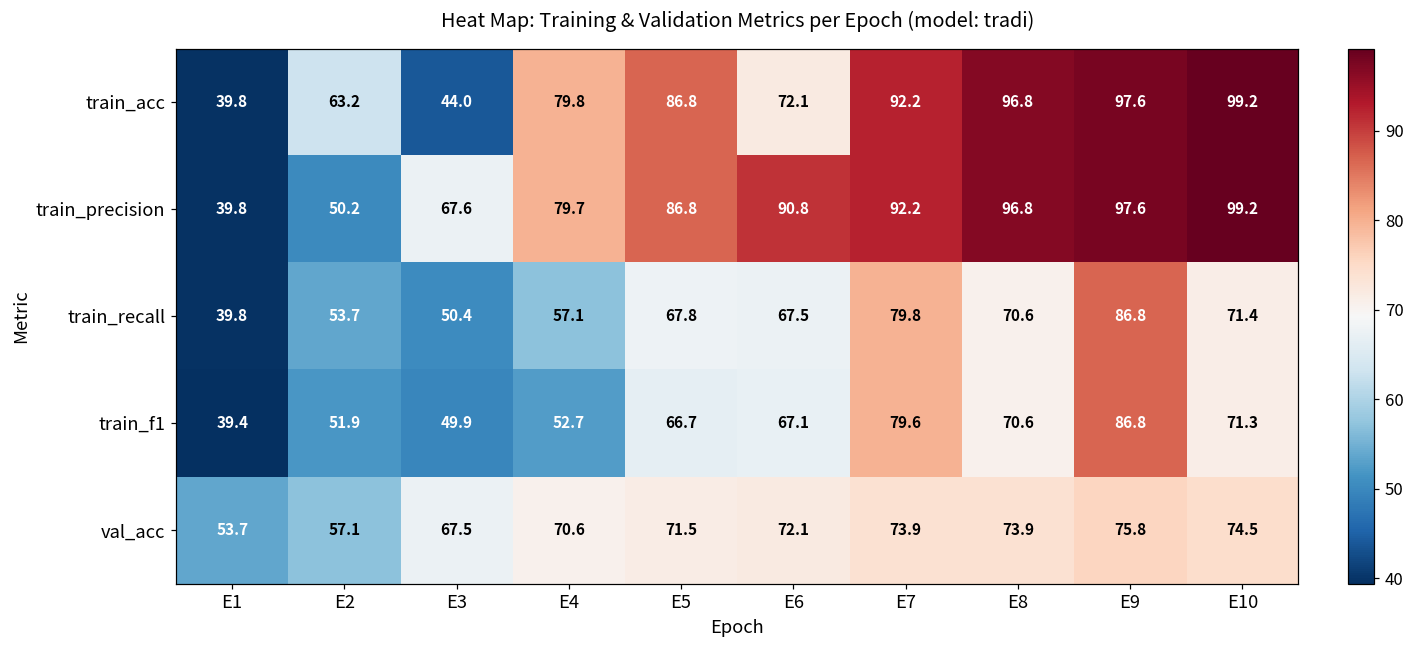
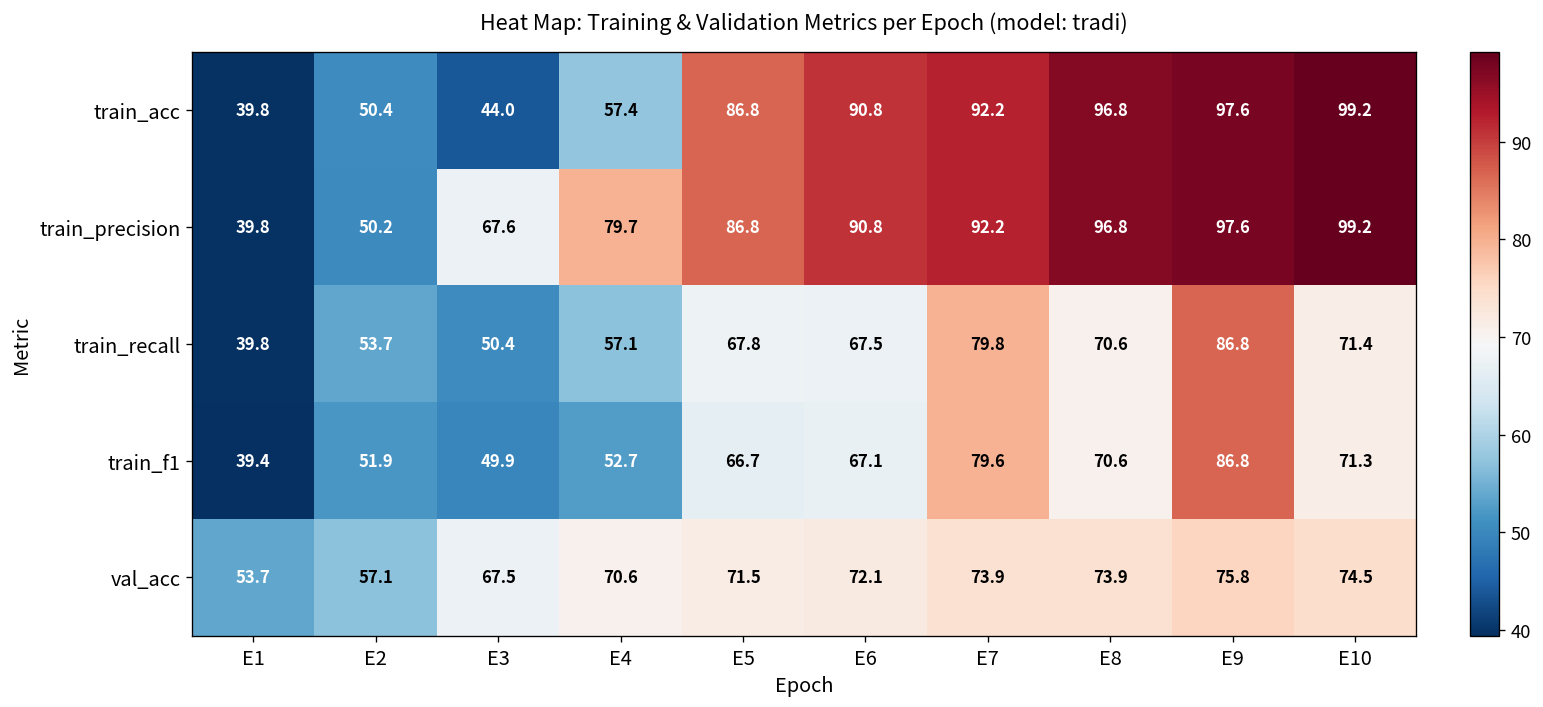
train_acc, E2: 63.2 -> 50.4
train_acc, E4: 79.8 -> 57.4
train_acc, E6: 72.1 -> 90.8
